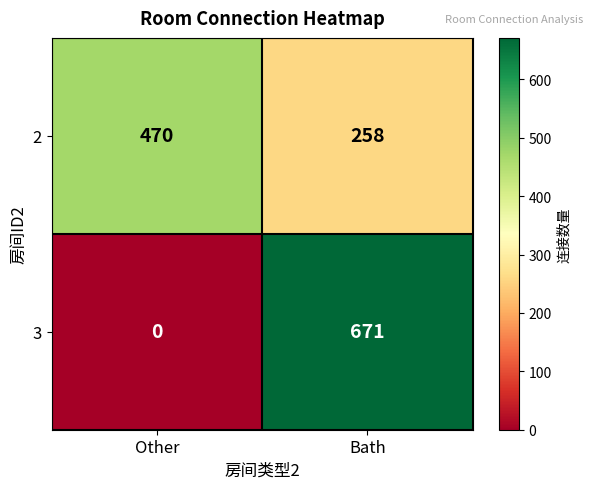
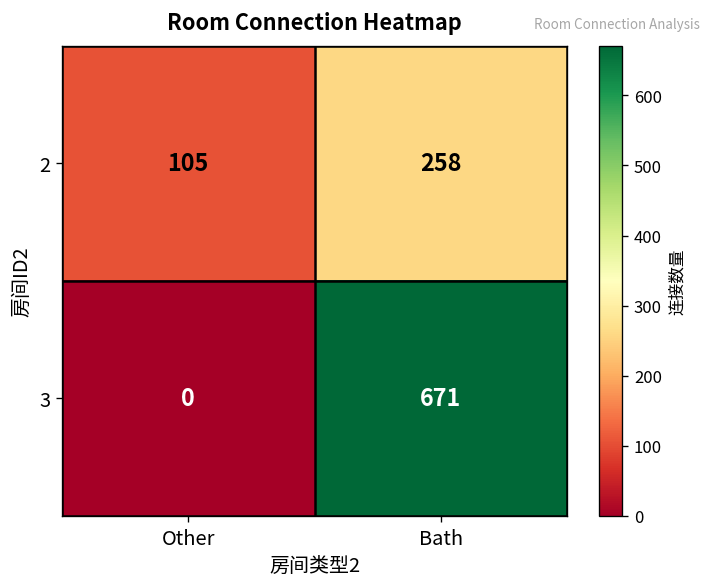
2, Other: 470 -> 105
